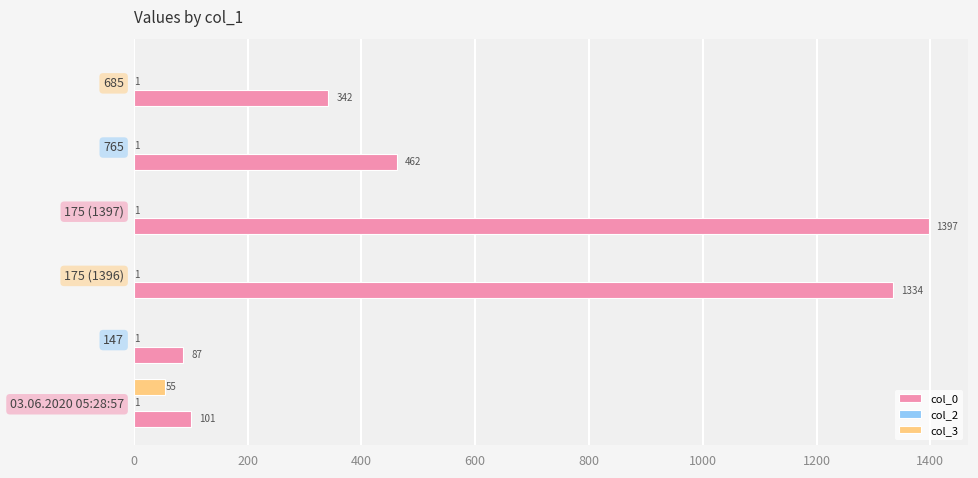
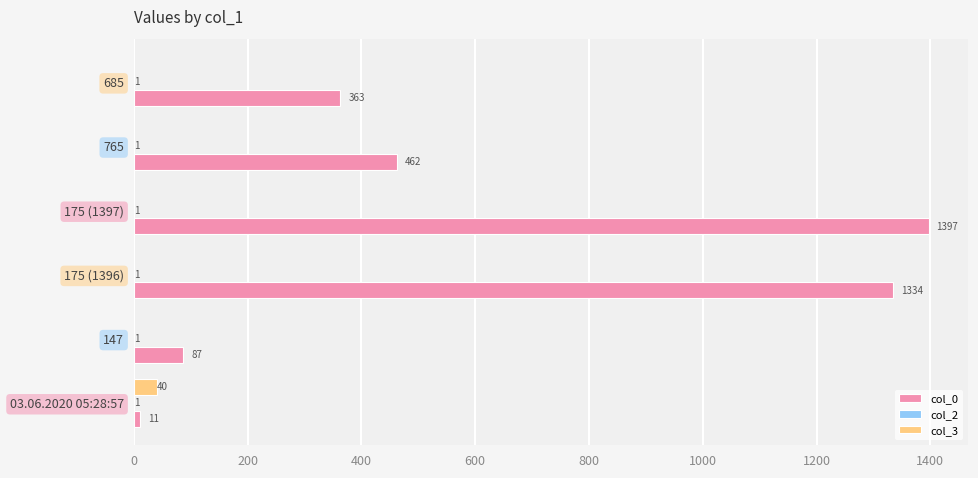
col_0, 685: 342 -> 363
col_3, 03.06.2020 05:28:57: 55 -> 40
col_0, 03.06.2020 05:28:57: 101 -> 11
